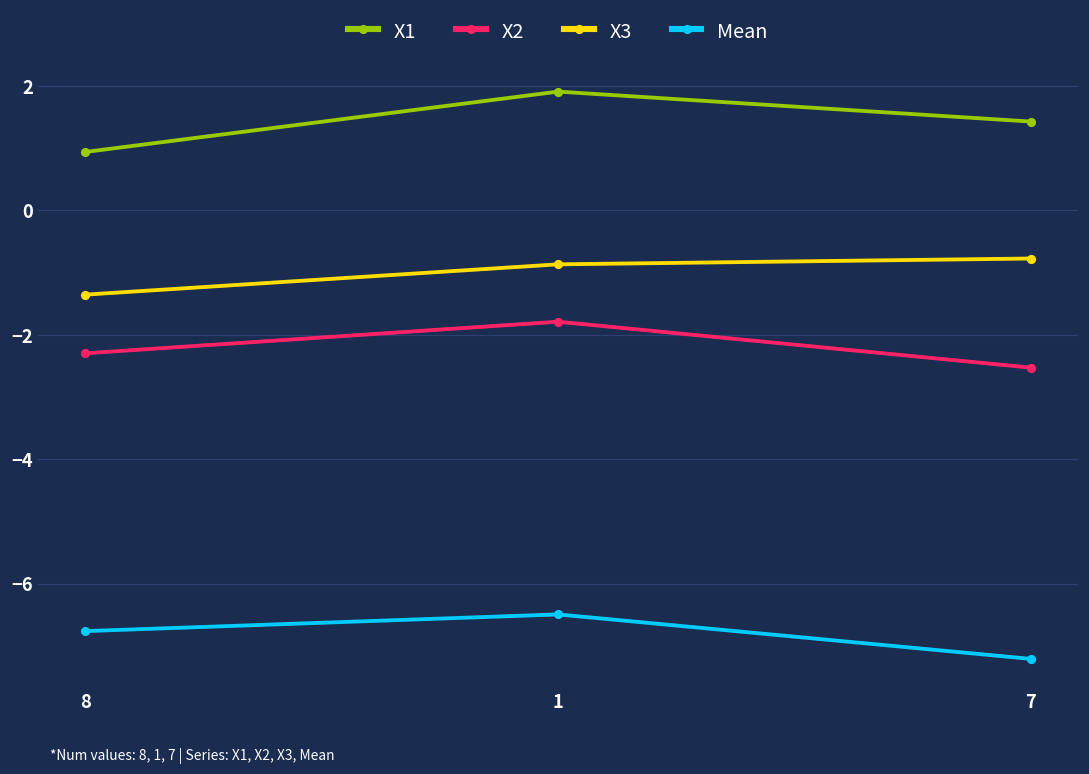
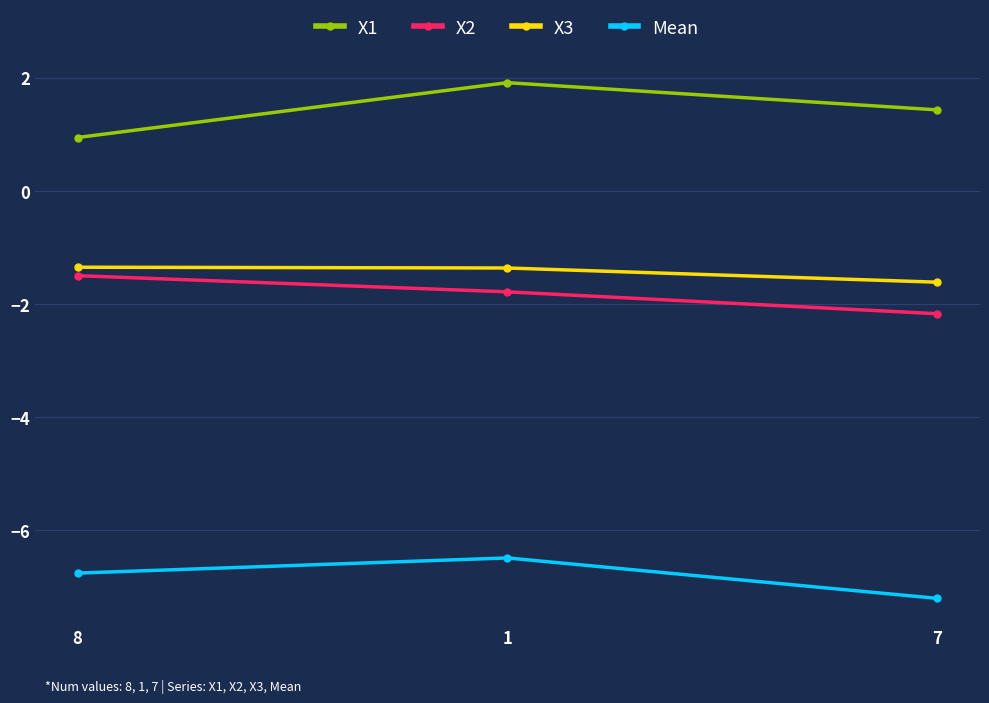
X2, 8: -2.3 -> -1.5
X3, 1: -0.9 -> -1.4
X2, 7: -2.5 -> -2.2
X3, 7: -0.8 -> -1.6
